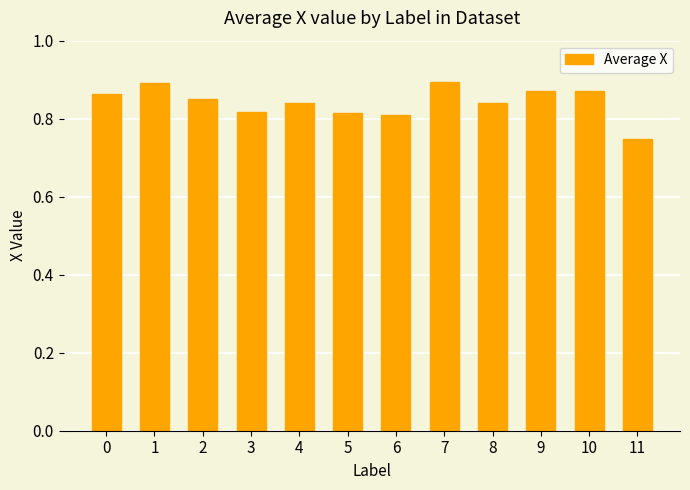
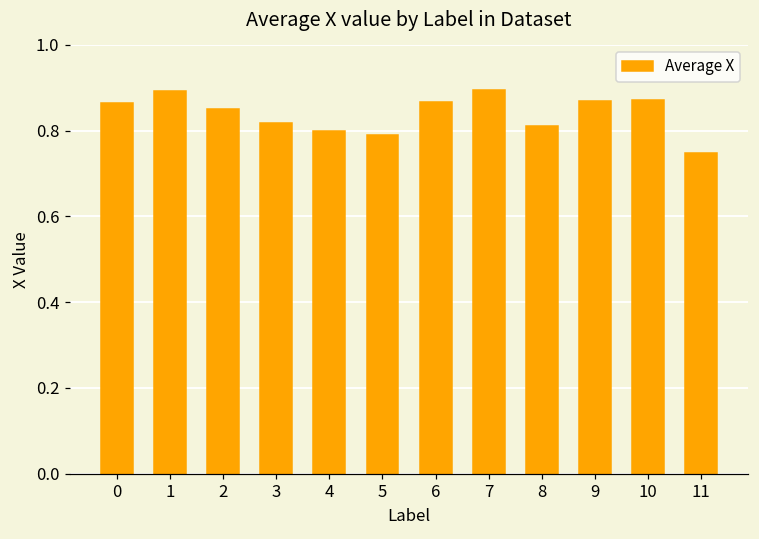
4: 0.84 -> 0.80
5: 0.81 -> 0.79
6: 0.81 -> 0.87
8: 0.84 -> 0.81
